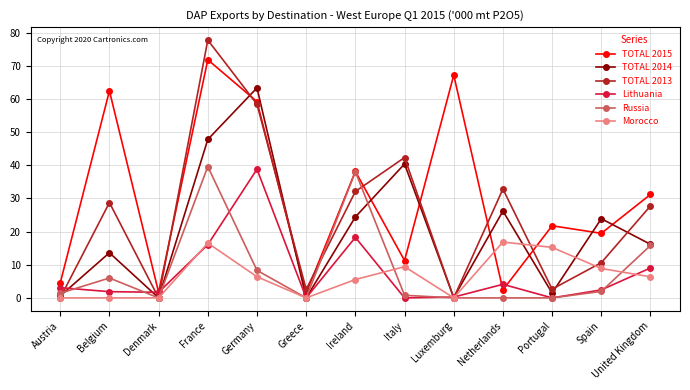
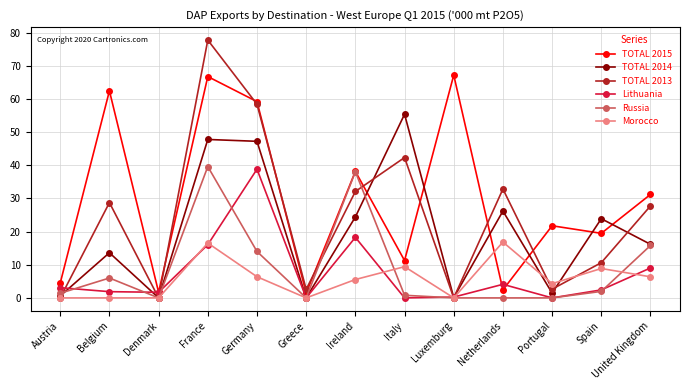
TOTAL 2015, France: 72 -> 67
TOTAL 2014, Germany: 63 -> 47
Russia, Germany: 8 -> 14
TOTAL 2014, Italy: 40 -> 55
Morocco, Portugal: 15 -> 4
